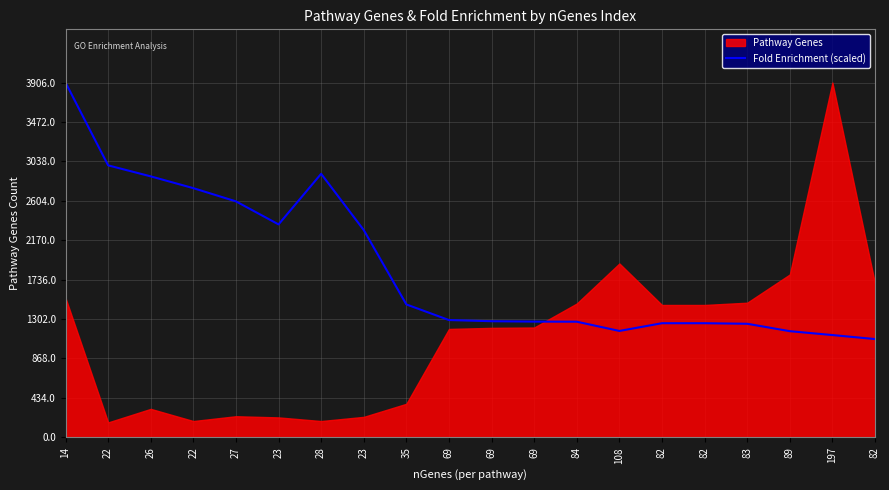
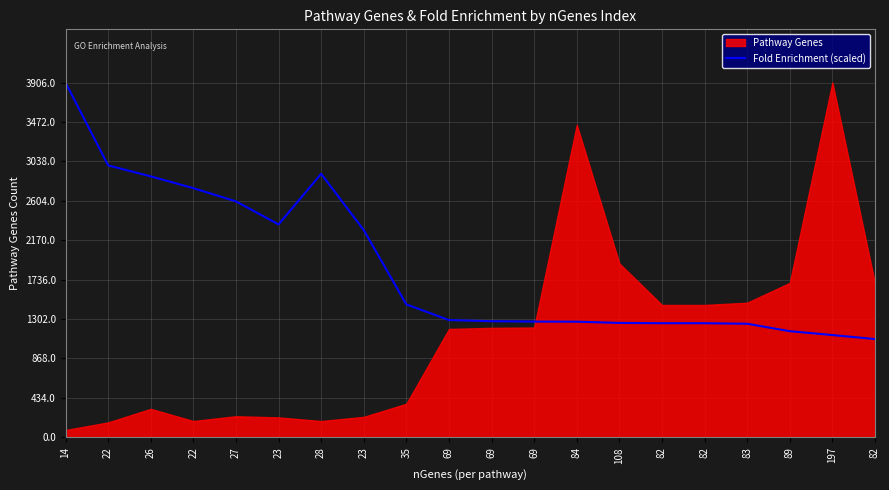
Pathway Genes, 14: 1500 -> 100
Pathway Genes, 84: 1500 -> 3400
Fold Enrichment (scaled), 108: 1200 -> 1300
Pathway Genes, 89: 1800 -> 1700
